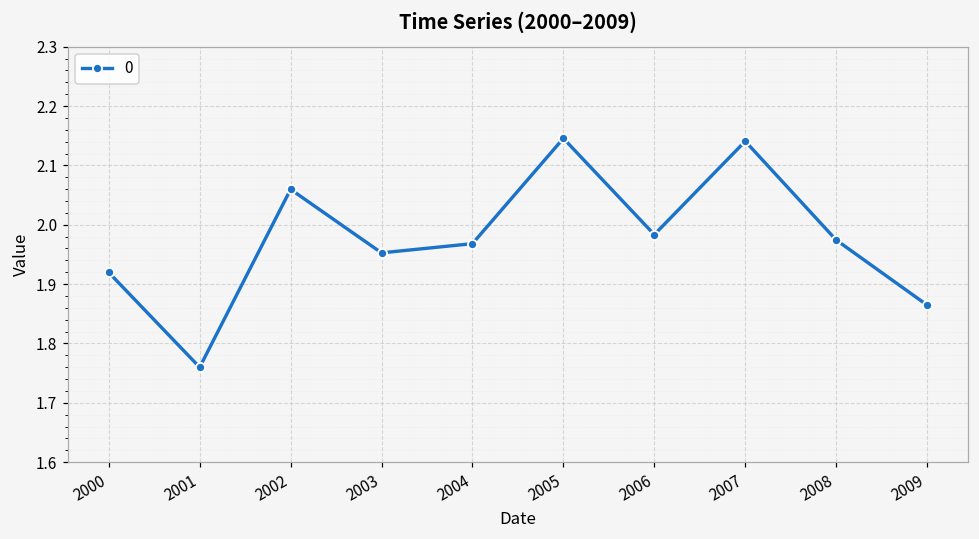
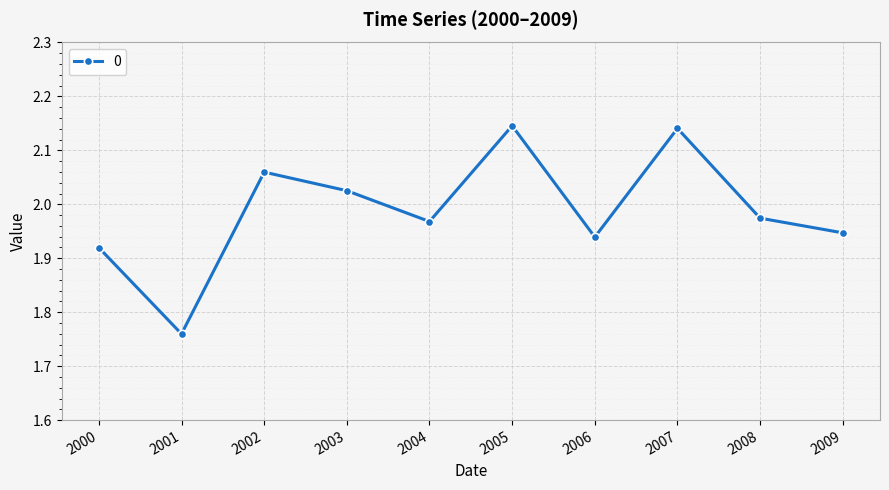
2003: 1.95 -> 2.03
2006: 1.98 -> 1.94
2009: 1.86 -> 1.95
